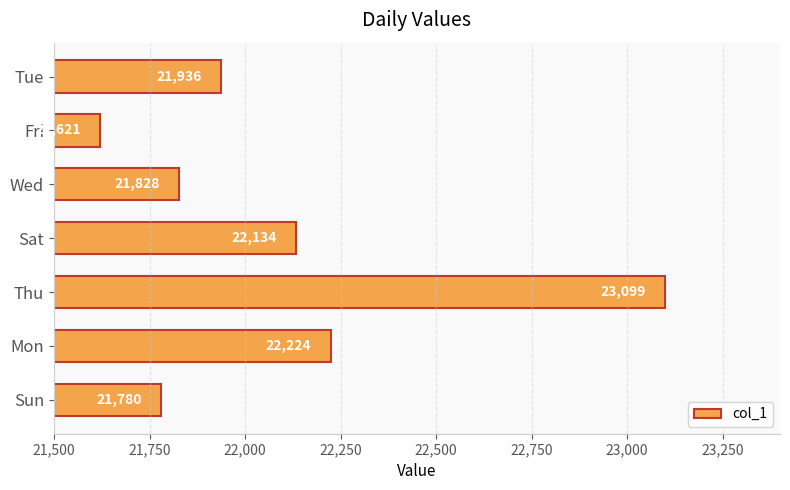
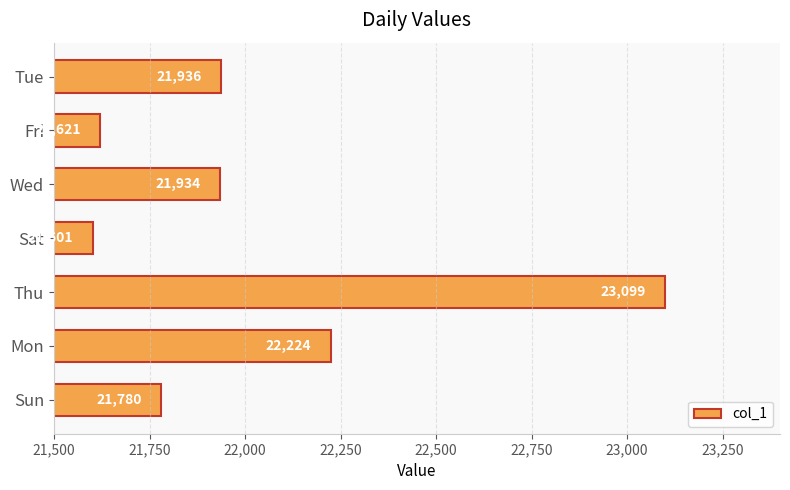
Wed: 21,828 -> 21,934
Sat: 22,130 -> 21,600
